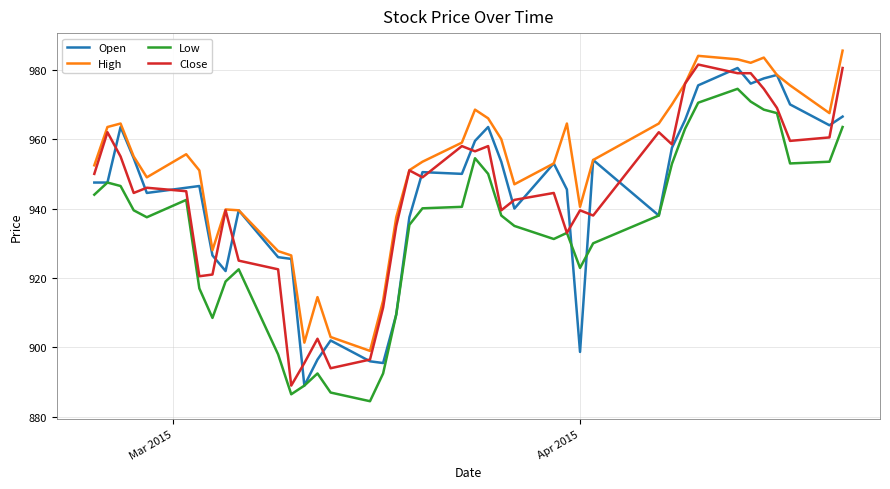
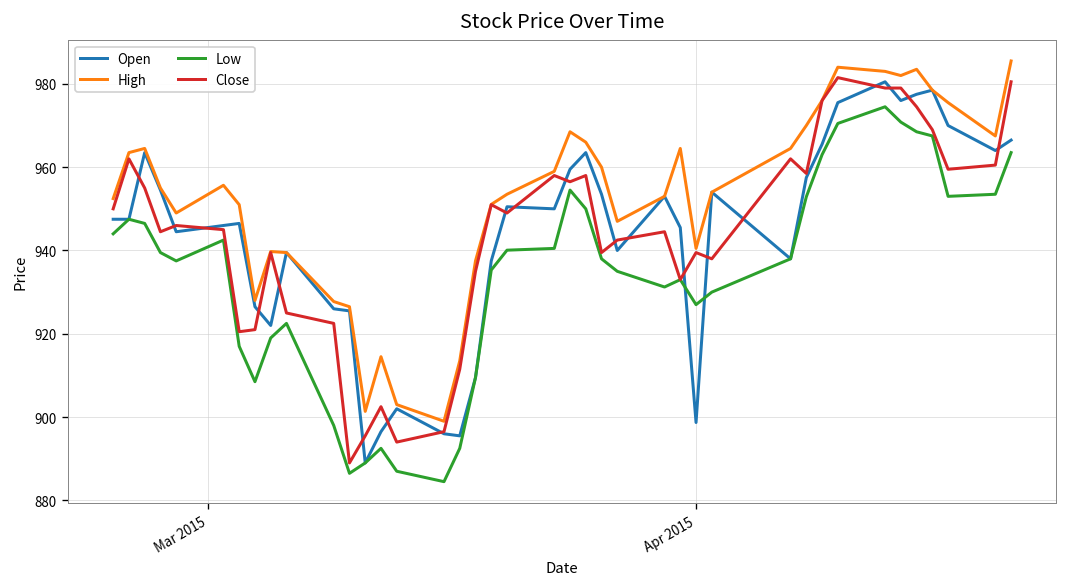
Low, Apr 2015: 923 -> 927
